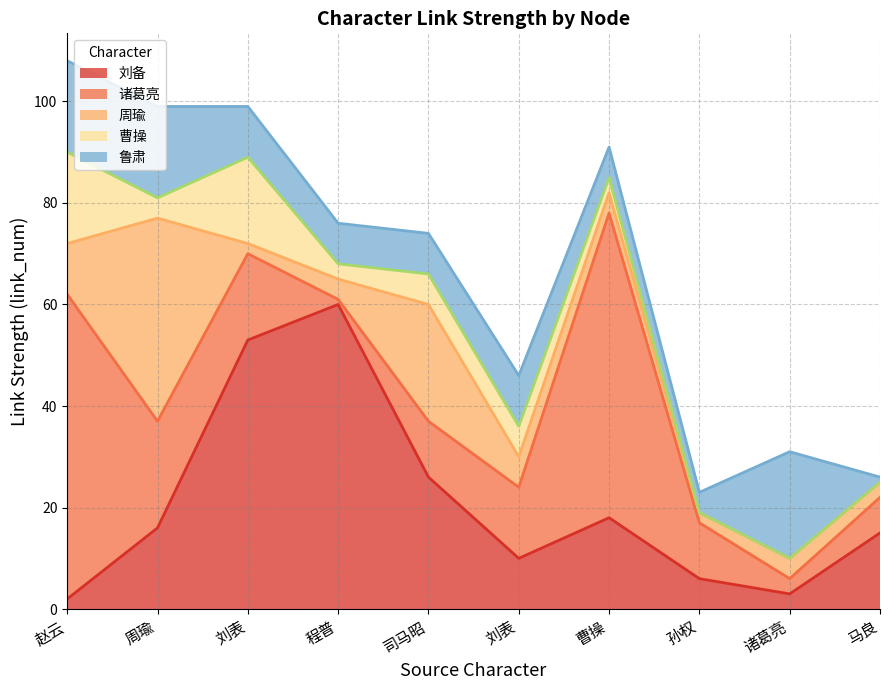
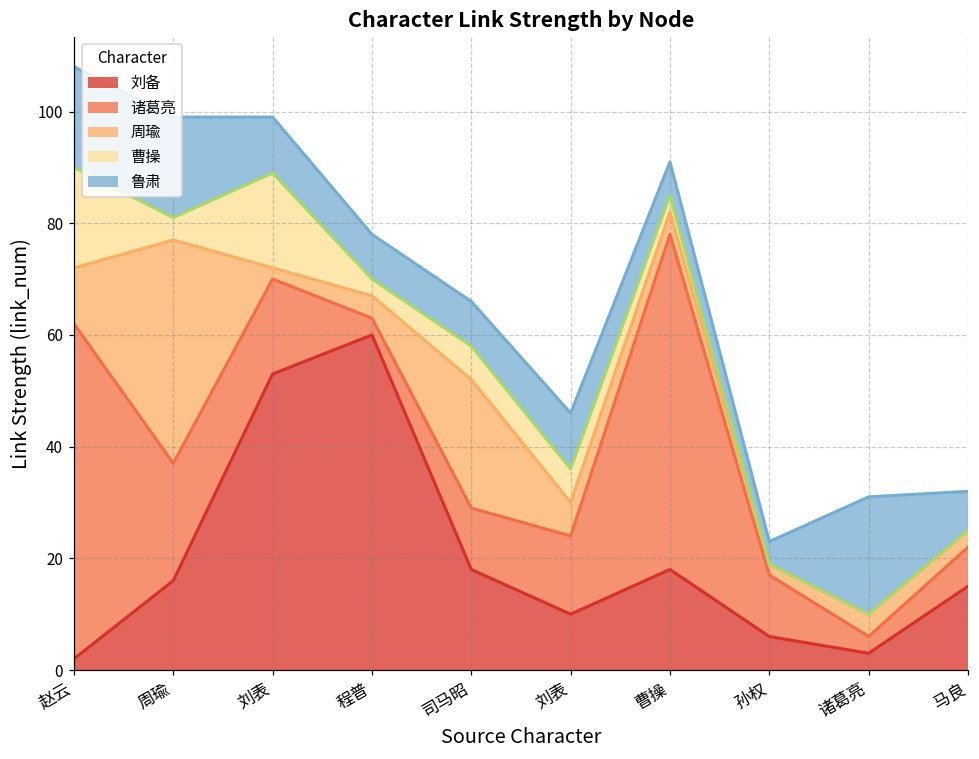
诸葛亮, 程普: 1 -> 3
刘备, 司马昭: 26 -> 18
鲁肃, 马良: 1 -> 7
